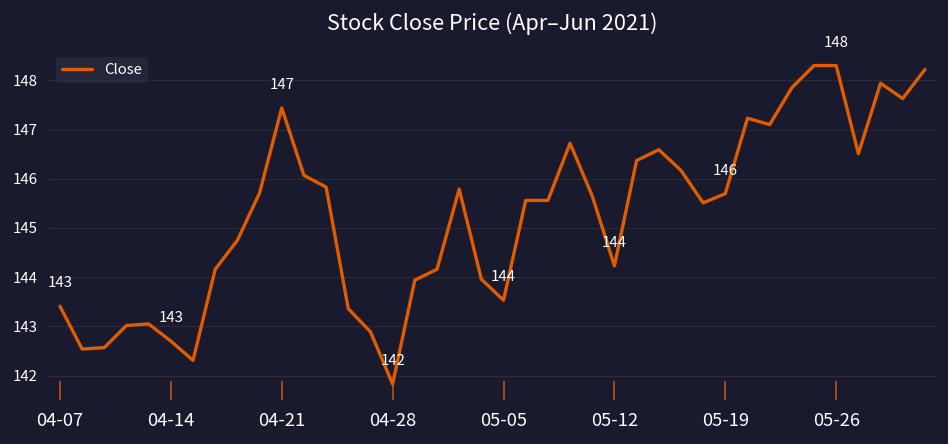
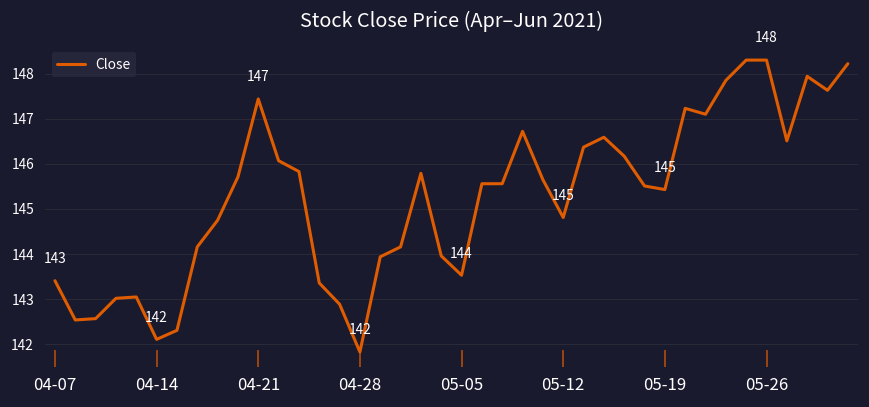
04-14: 143 -> 142
05-12: 144 -> 145
05-19: 146 -> 145
